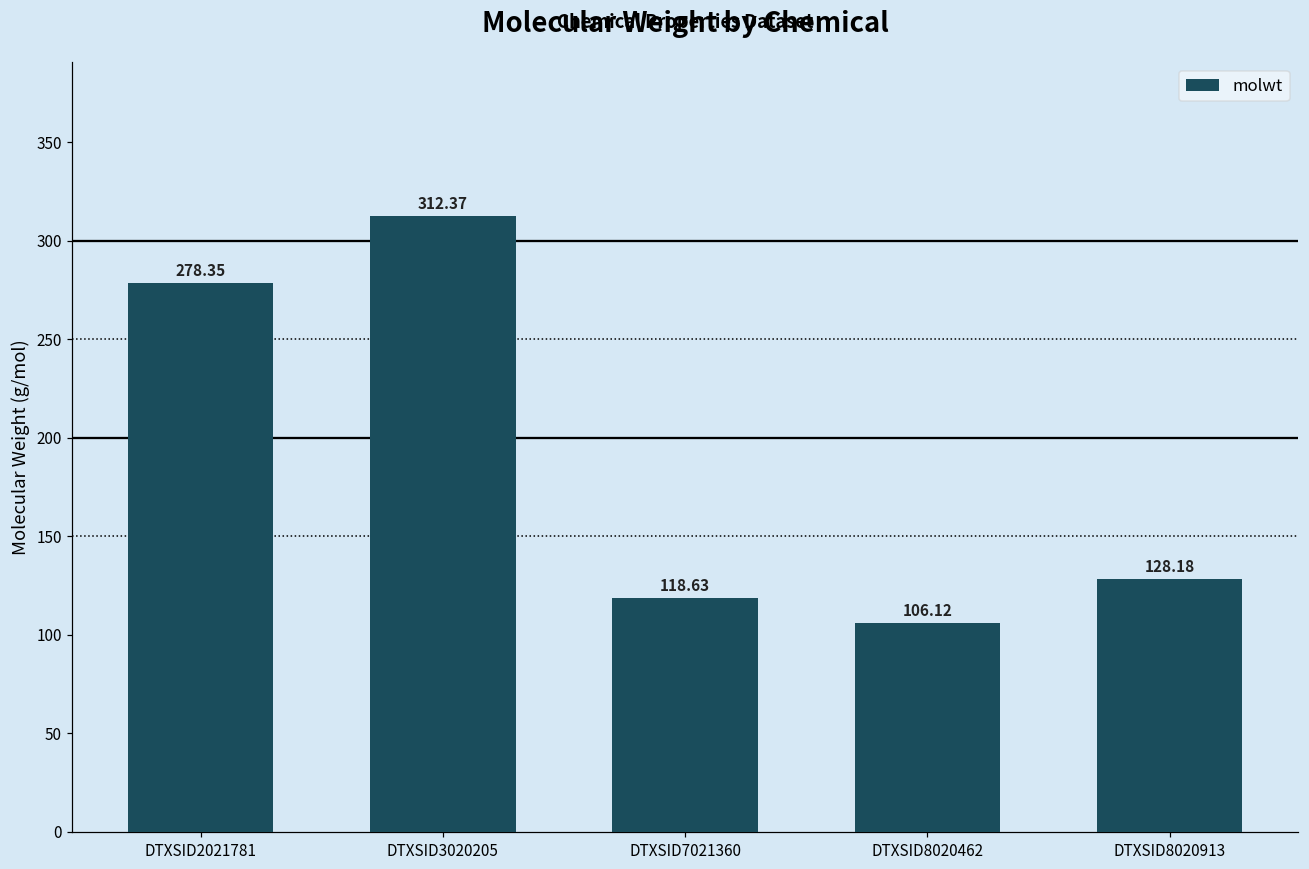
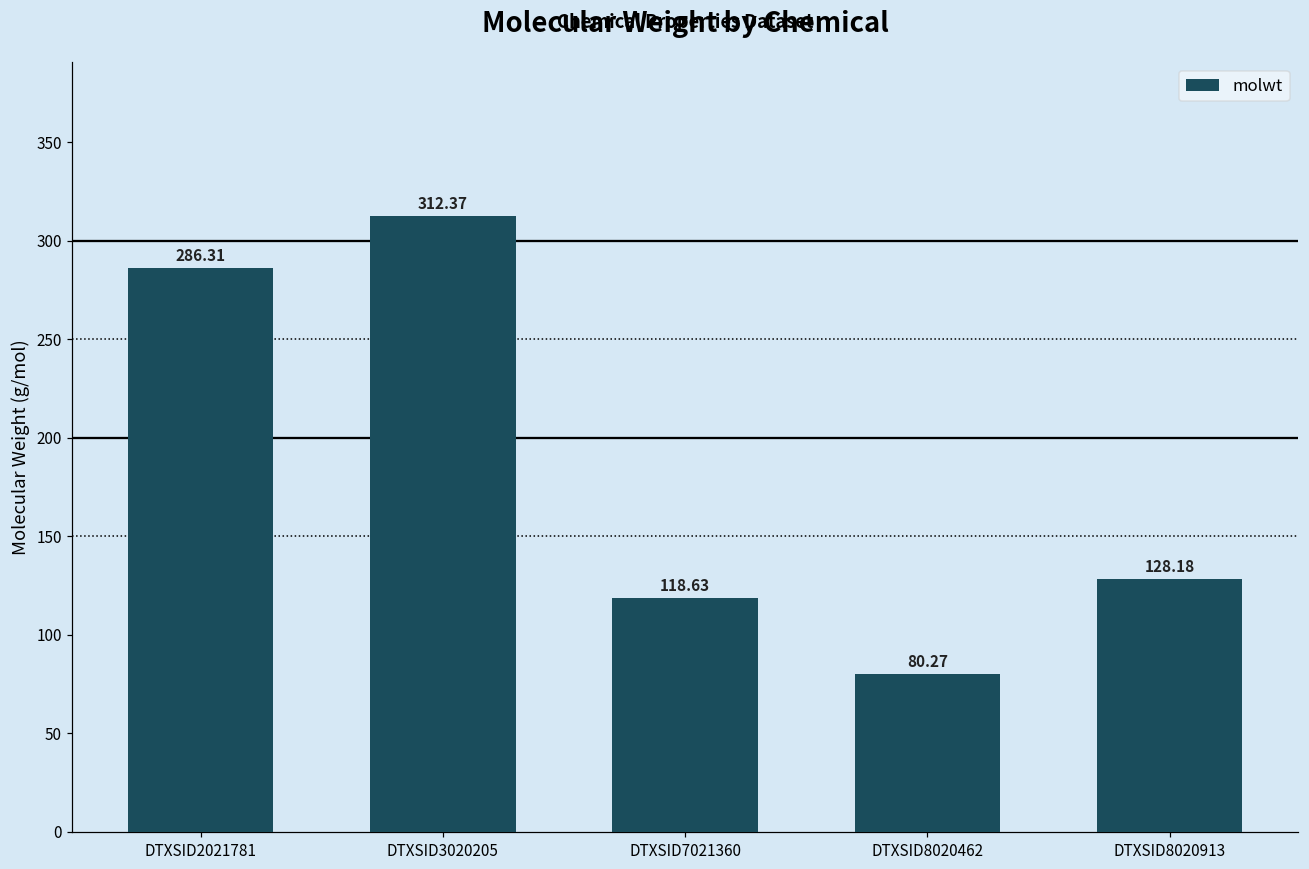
DTXSID2021781: 278.35 -> 286.31
DTXSID8020462: 106.12 -> 80.27
